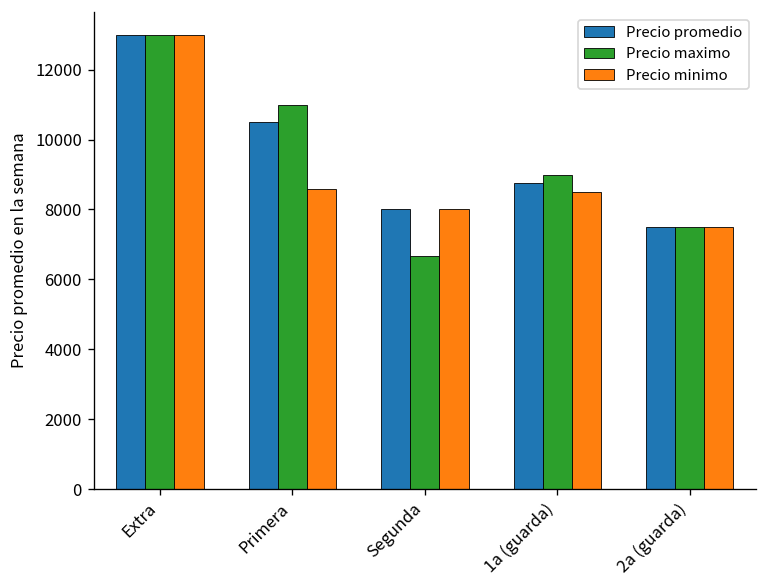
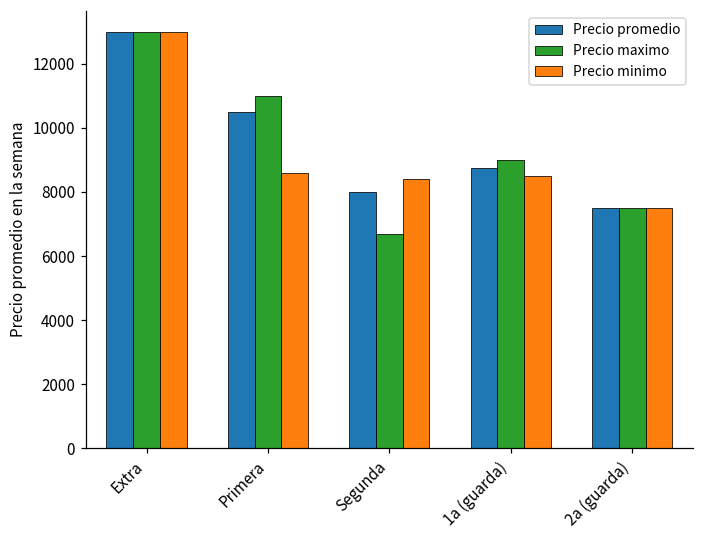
Precio minimo, Segunda: 8000 -> 8400
